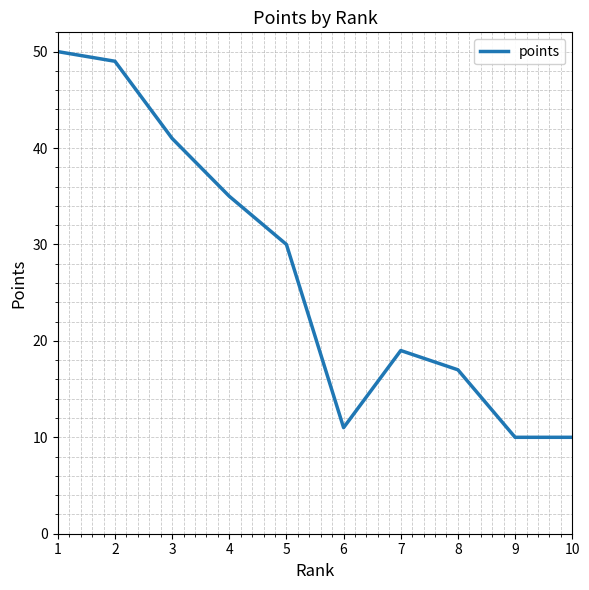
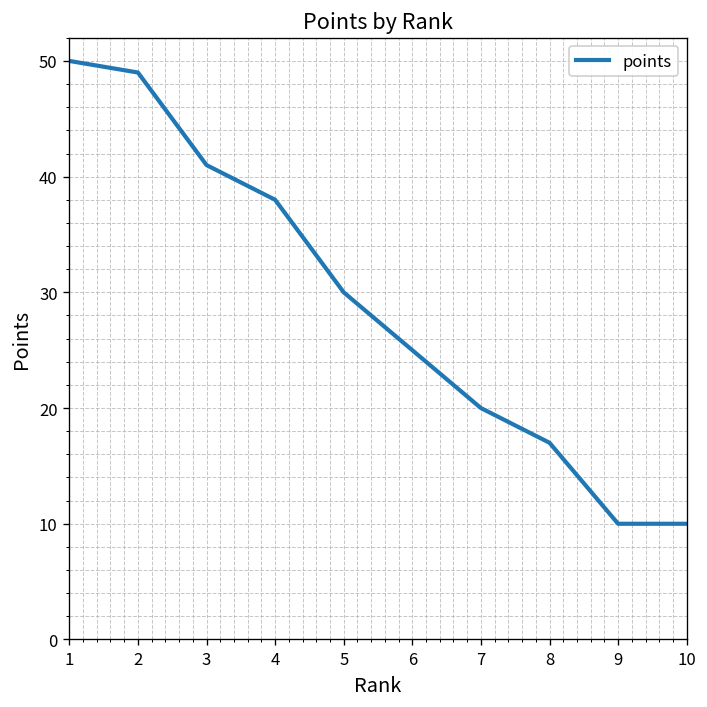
4: 35 -> 38
6: 11 -> 25
7: 19 -> 20
